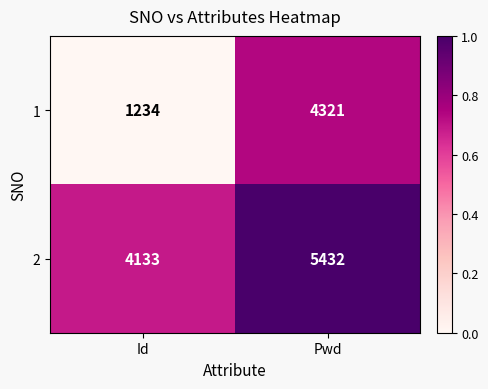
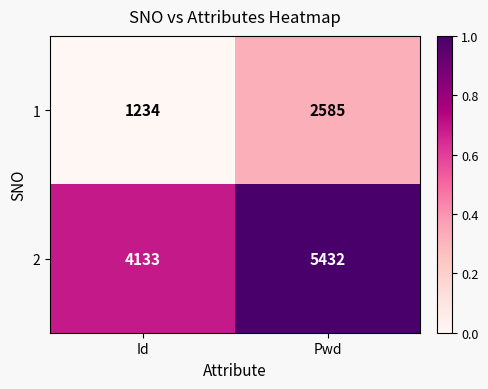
1, Pwd: 4321 -> 2585
